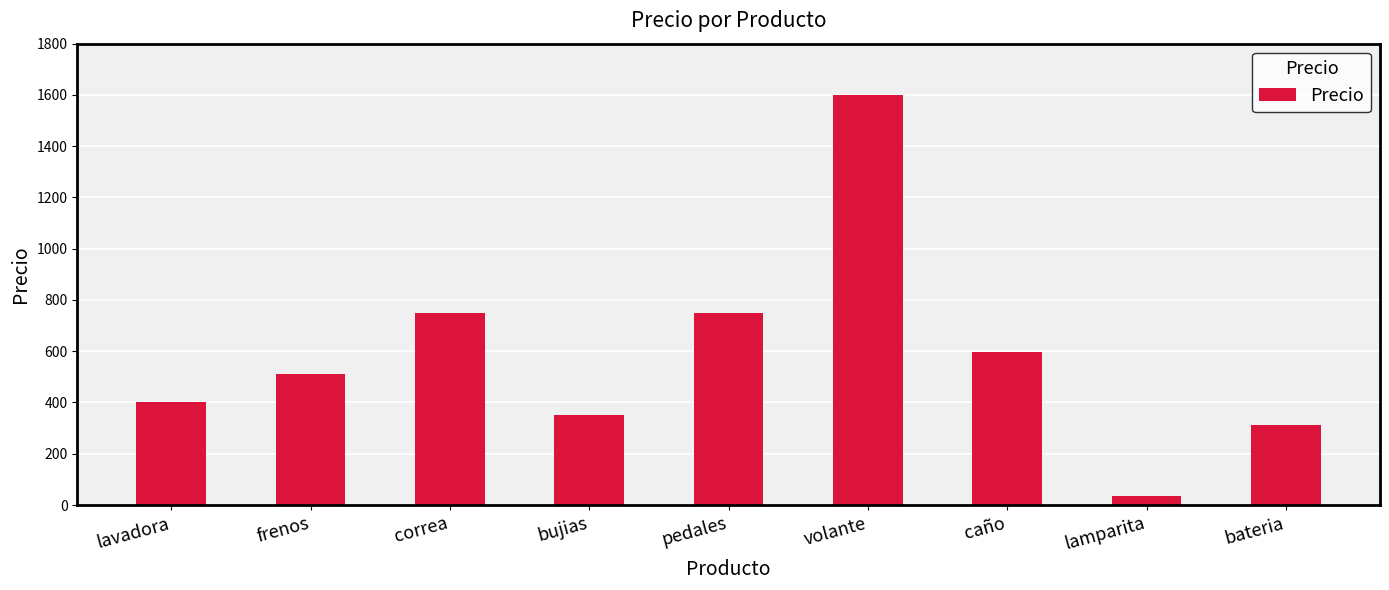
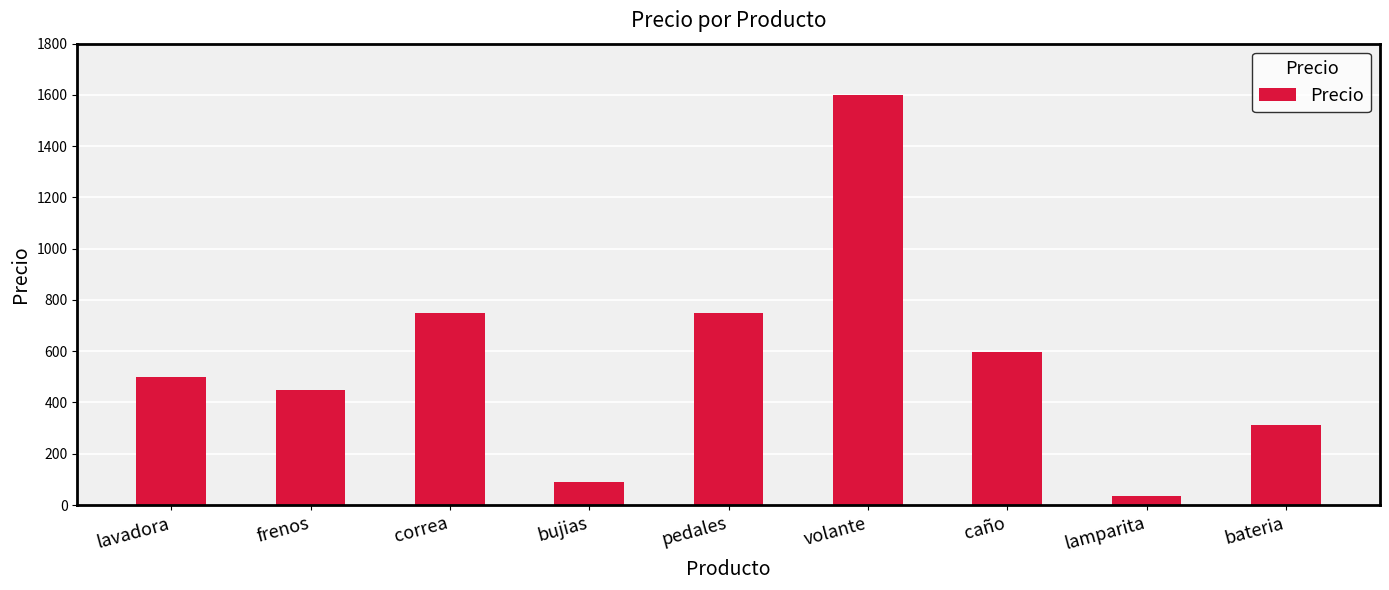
lavadora: 400 -> 500
frenos: 510 -> 450
bujias: 350 -> 90
